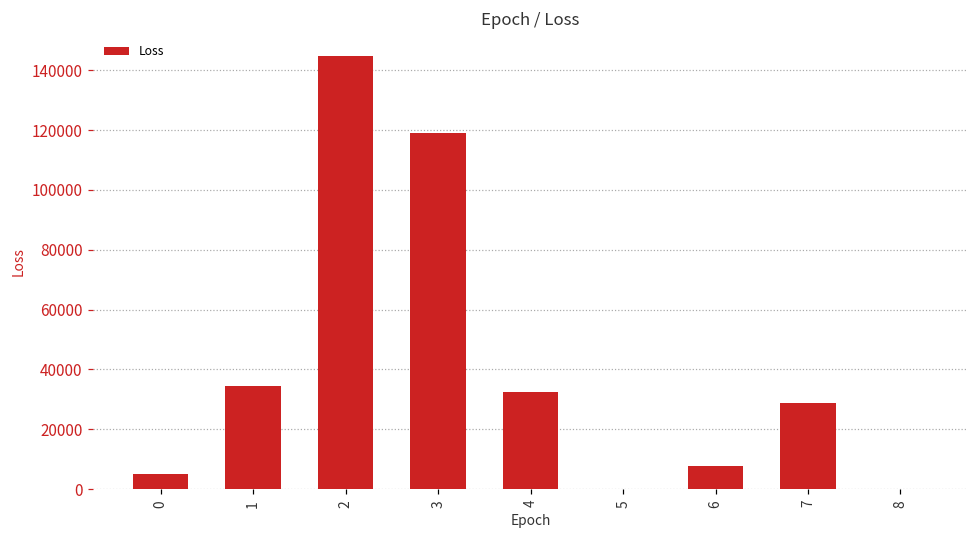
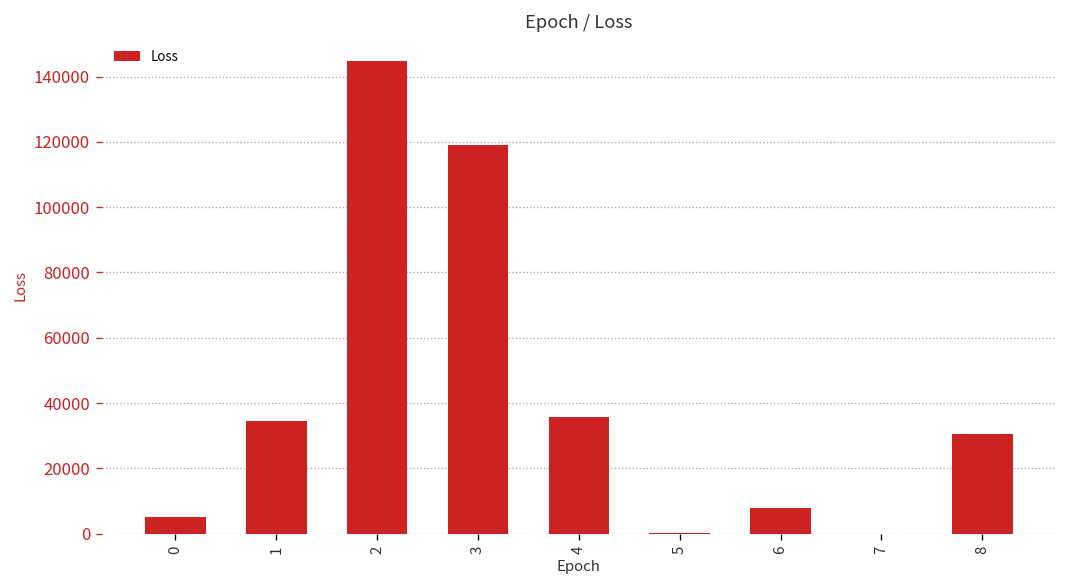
4: 32000 -> 36000
7: 29000 -> 0
8: 0 -> 30000
